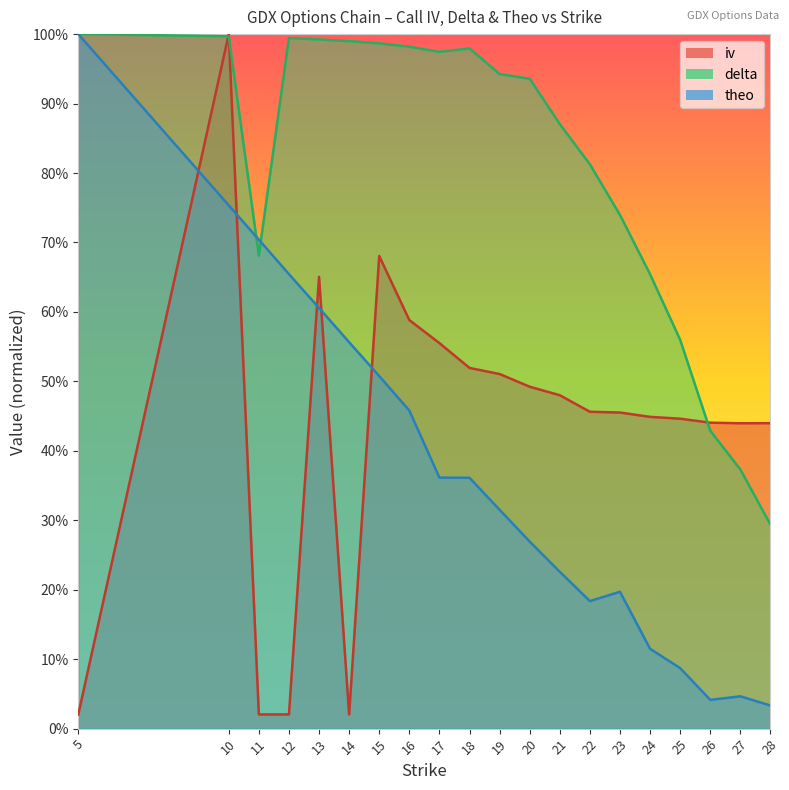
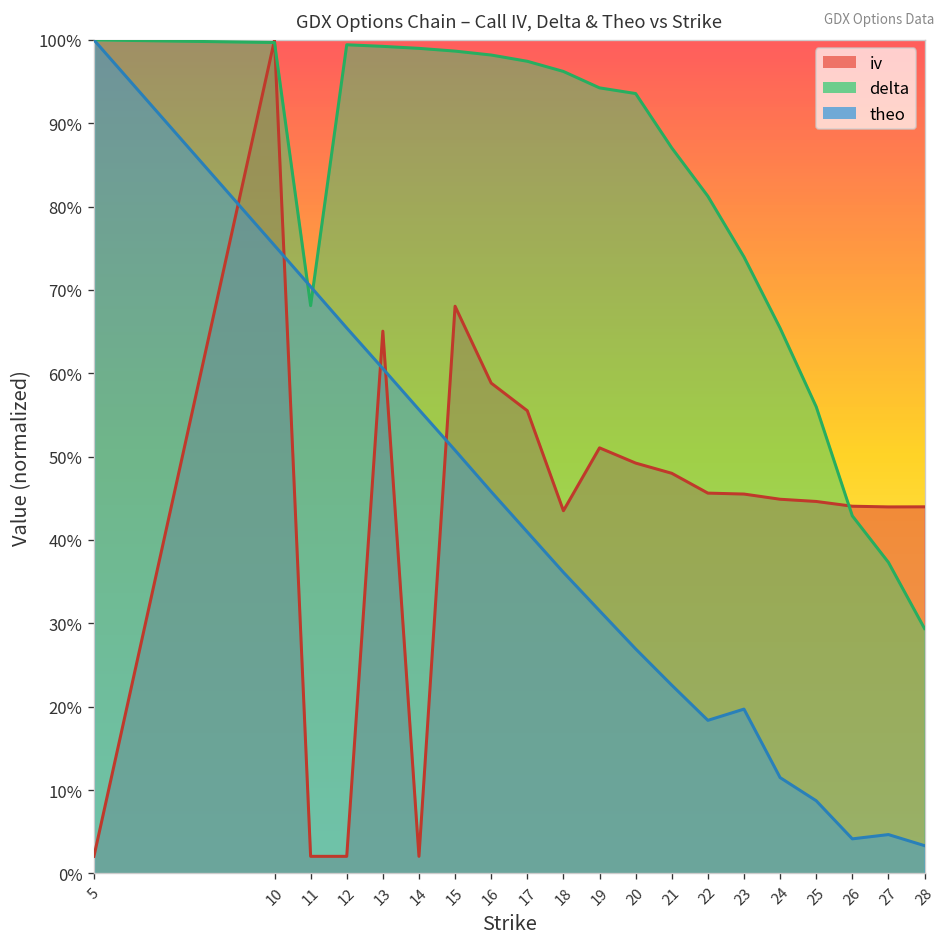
theo, 17: 36% -> 41%
iv, 18: 52% -> 44%
delta, 18: 98% -> 96%
